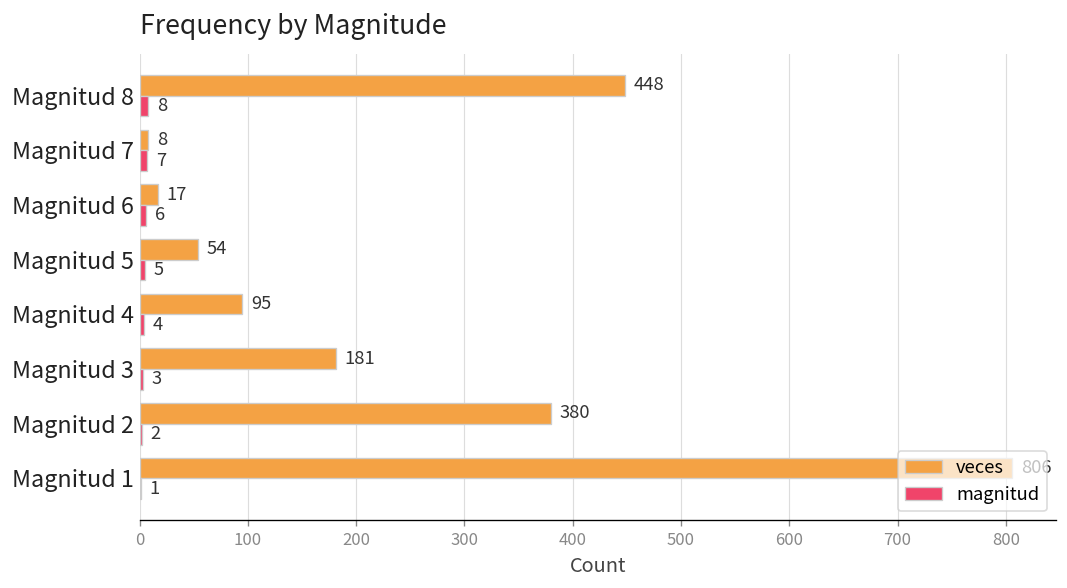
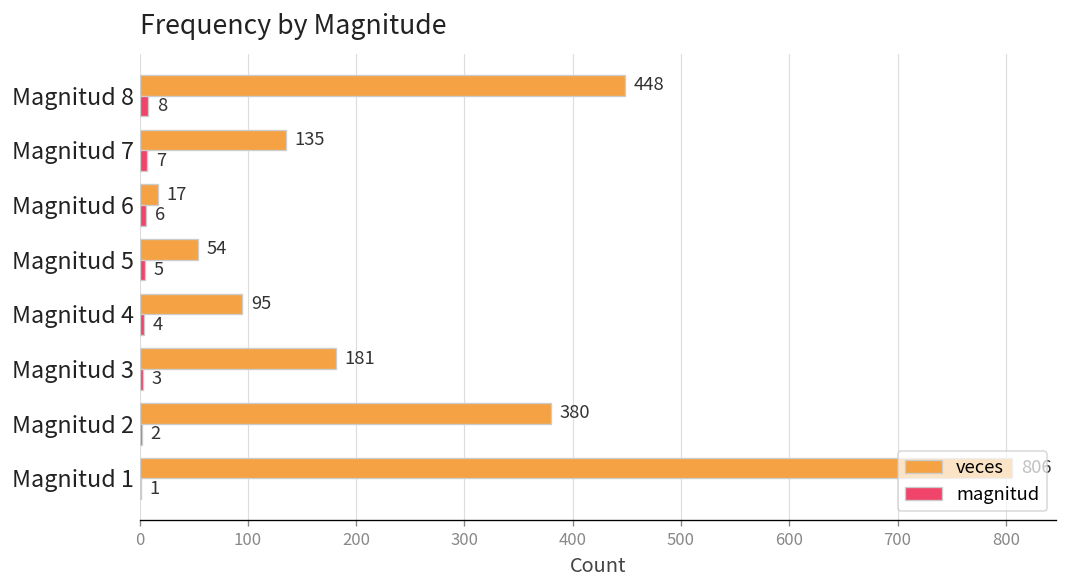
veces, Magnitud 7: 8 -> 135
